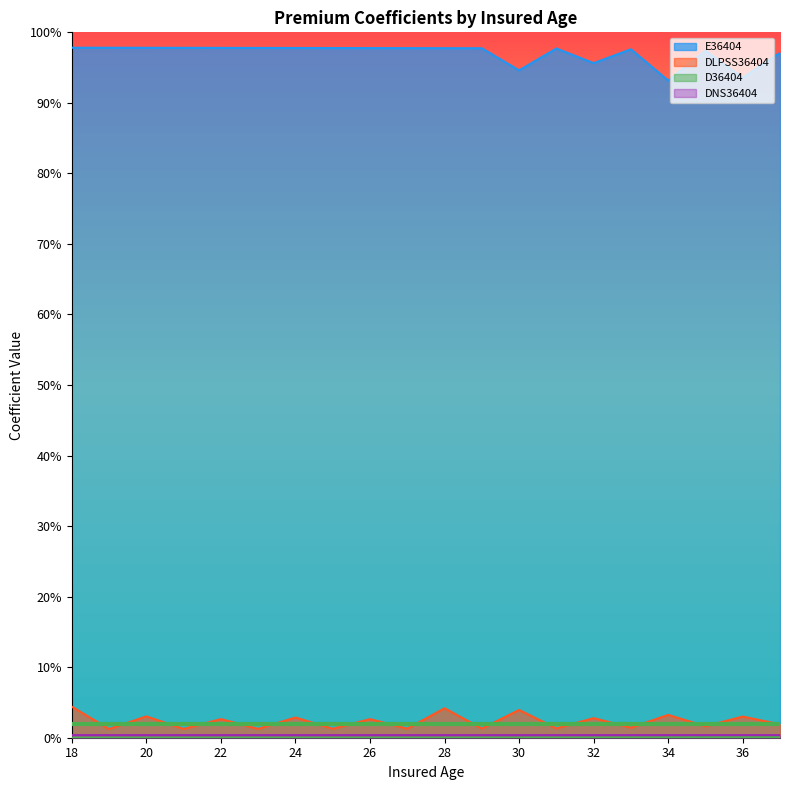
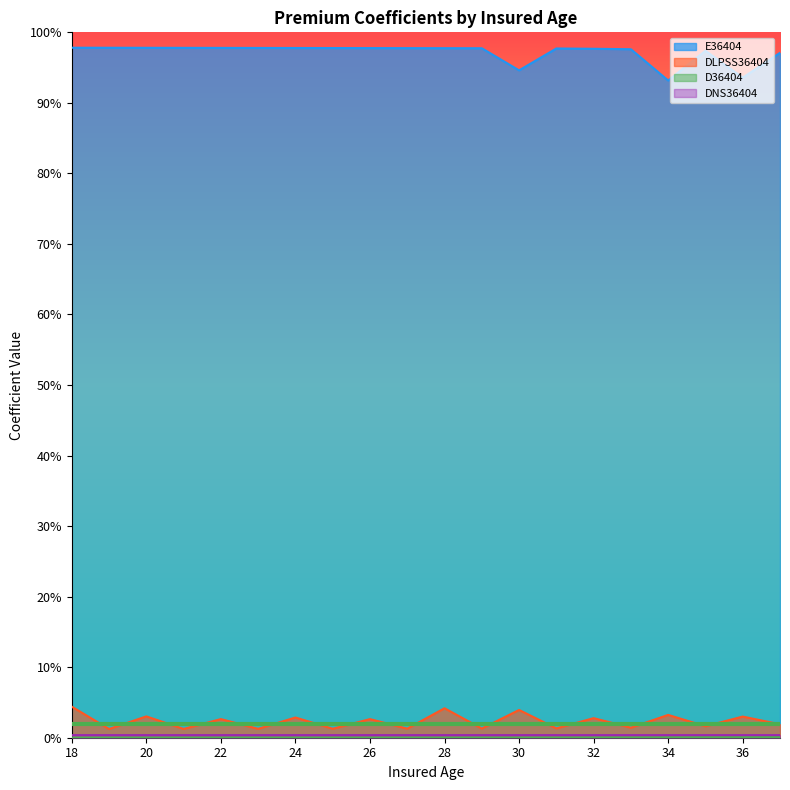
E36404, 32: 96% -> 98%
